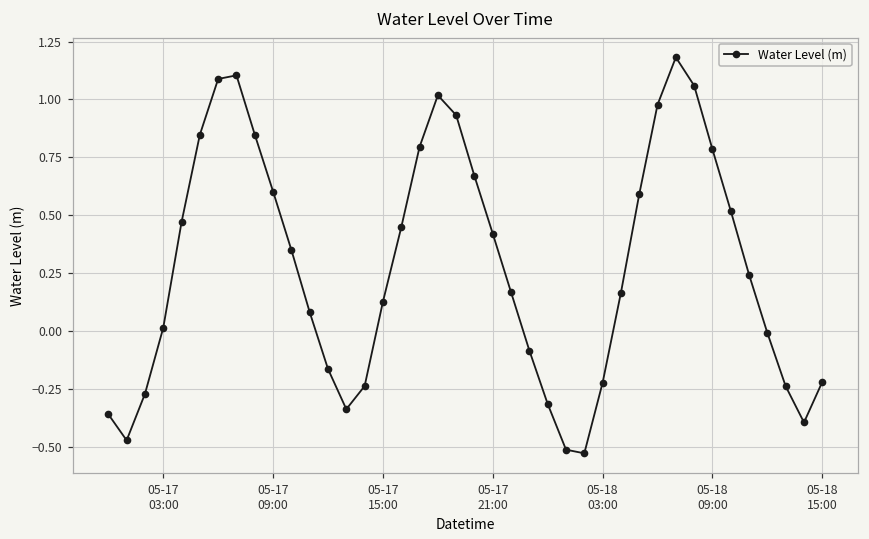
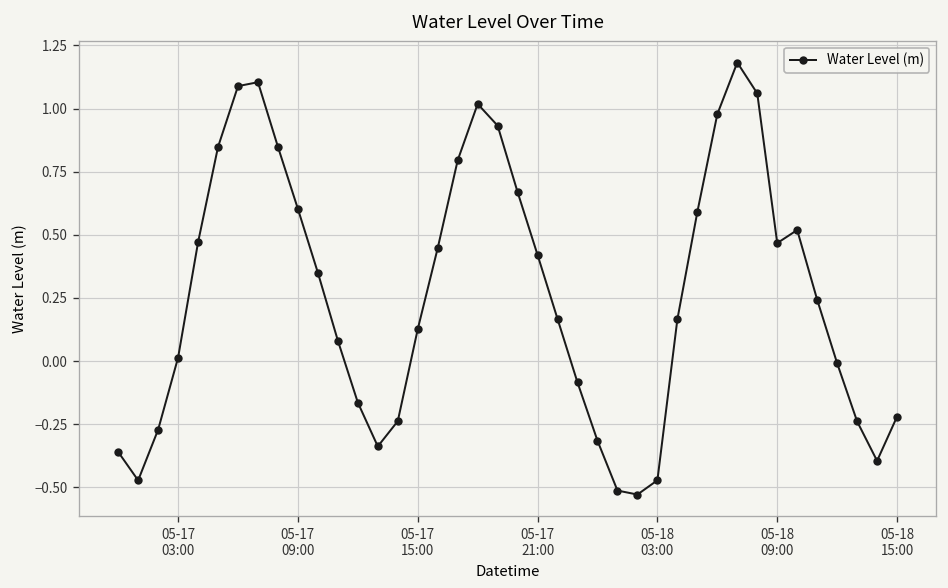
05-18 03:00: -0.22 -> -0.47
05-18 09:00: 0.78 -> 0.47
